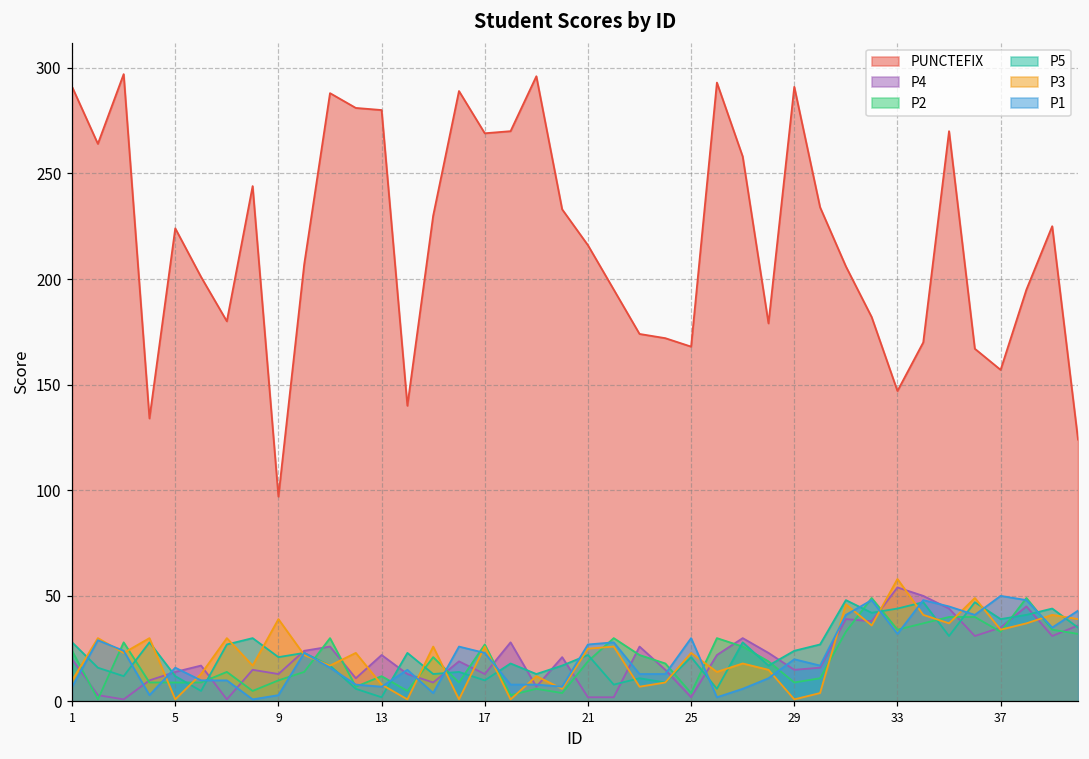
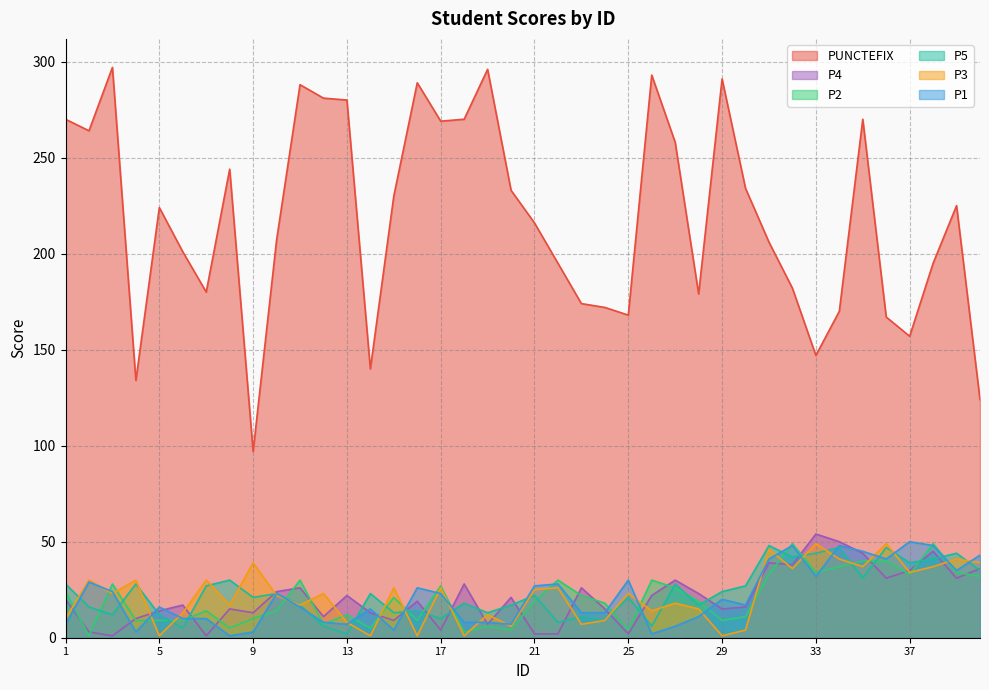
PUNCTEFIX, 1: 291 -> 270
P4, 17: 13 -> 4
P3, 33: 58 -> 49
